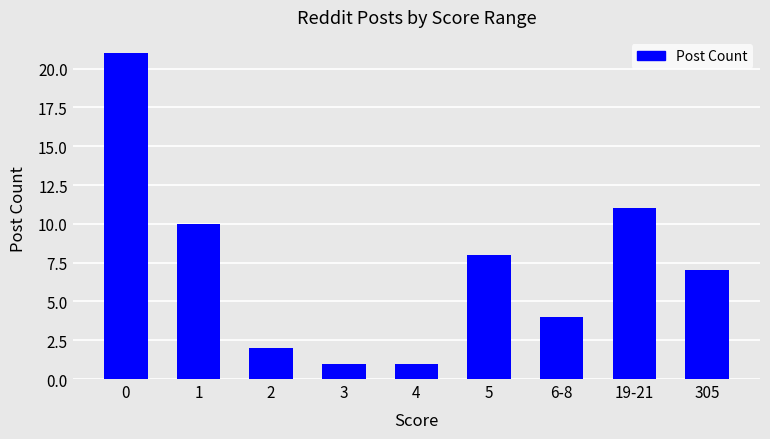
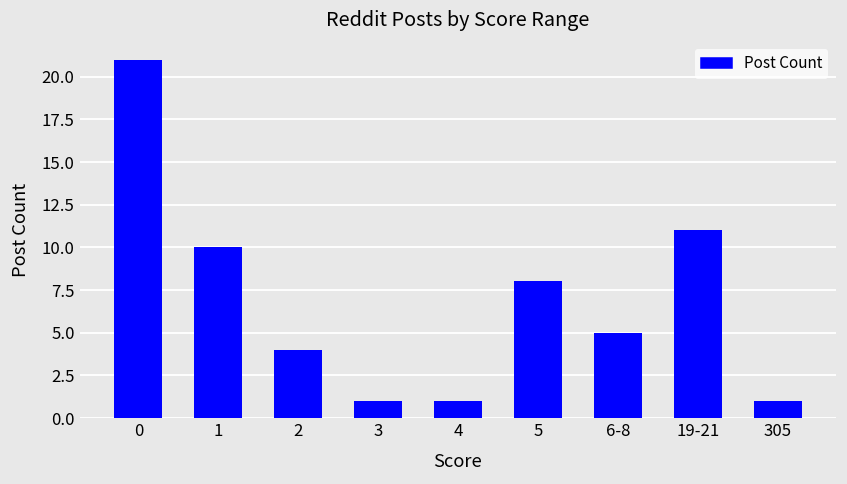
2: 2 -> 4
6-8: 4 -> 5
305: 7 -> 1
